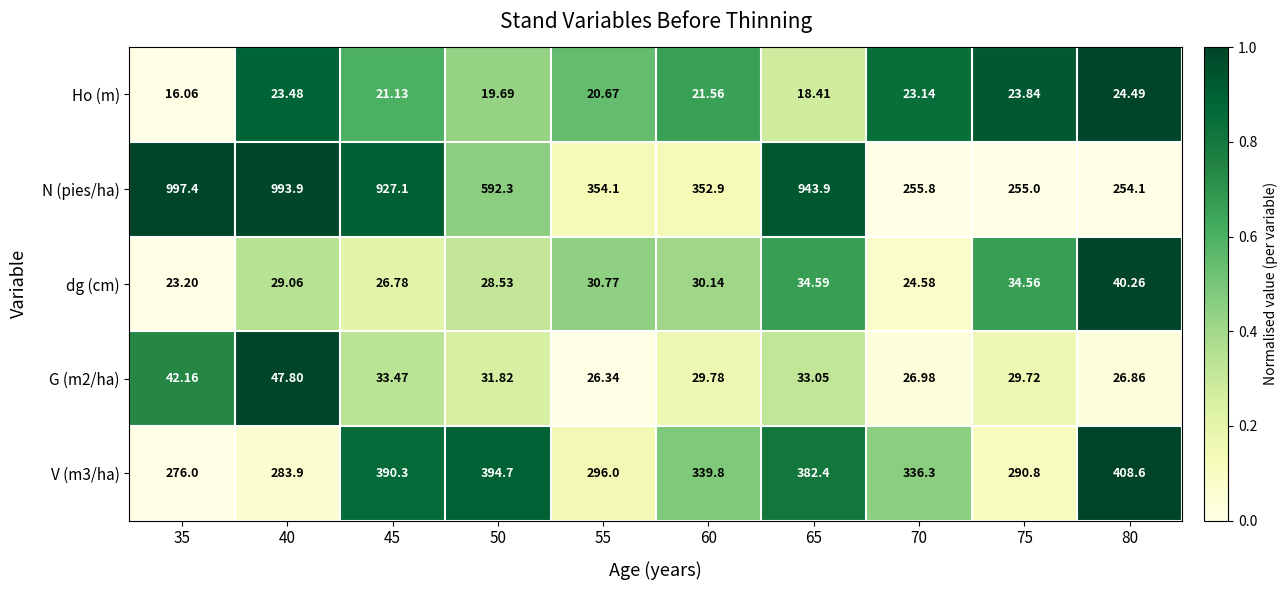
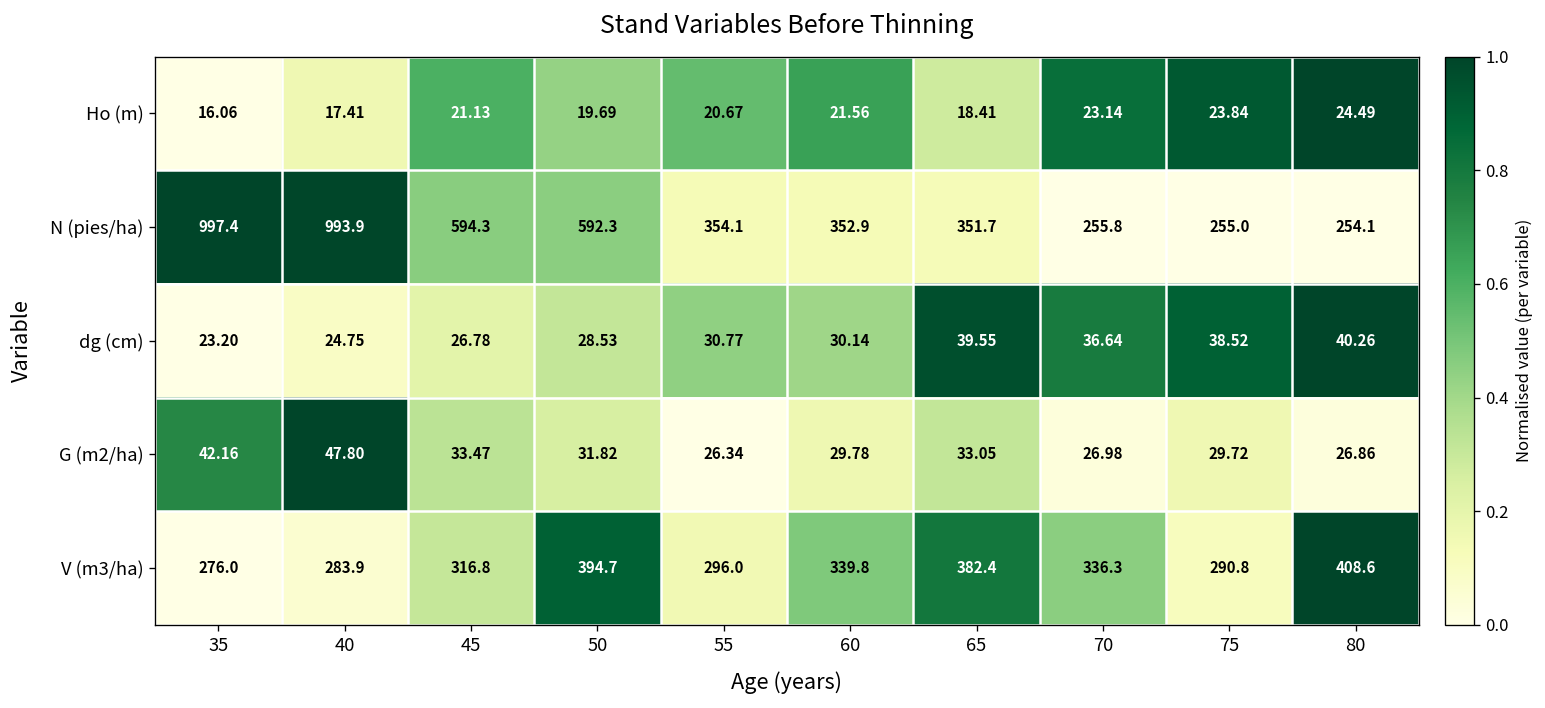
Ho (m), 40: 23.48 -> 17.41
N (pies/ha), 45: 927.1 -> 594.3
N (pies/ha), 65: 943.9 -> 351.7
dg (cm), 40: 29.06 -> 24.75
dg (cm), 65: 34.59 -> 39.55
dg (cm), 70: 24.58 -> 36.64
dg (cm), 75: 34.56 -> 38.52
V (m3/ha), 45: 390.3 -> 316.8
